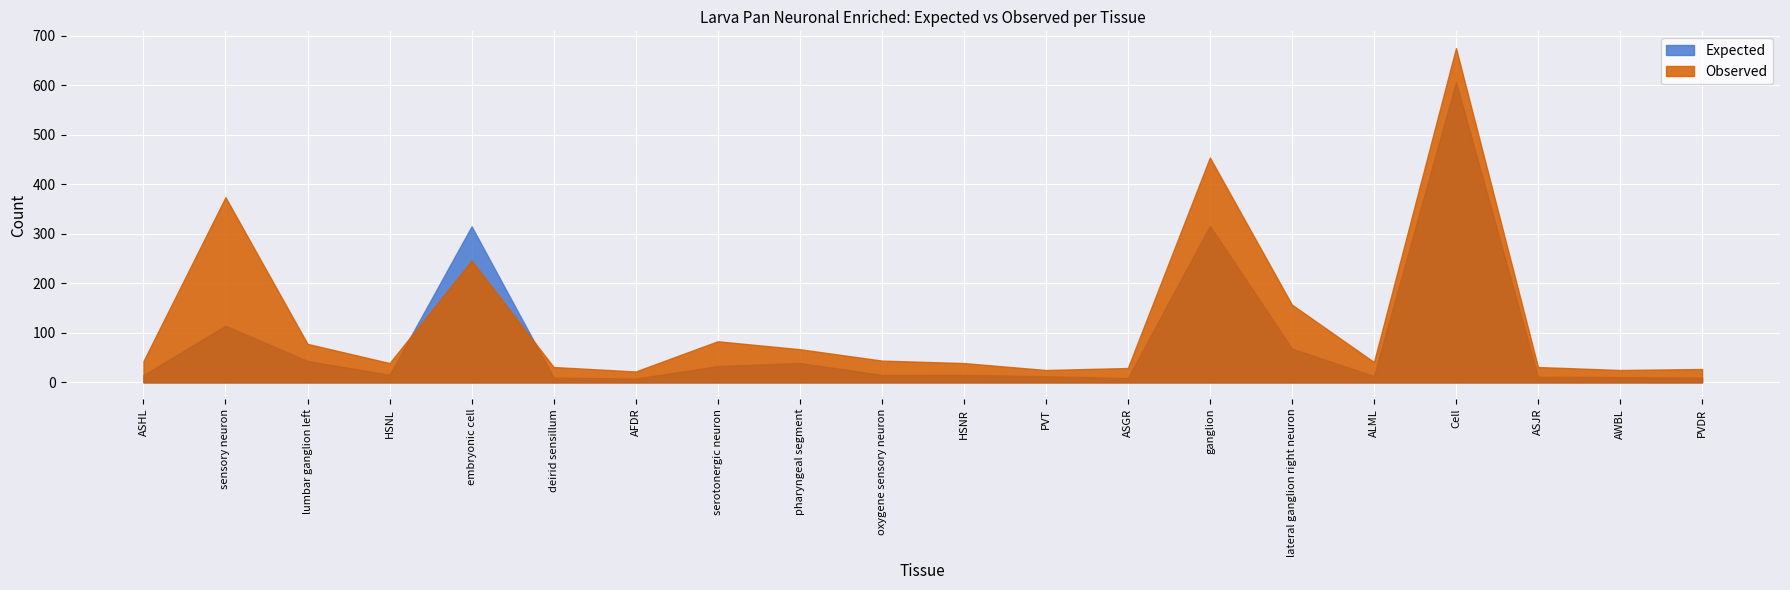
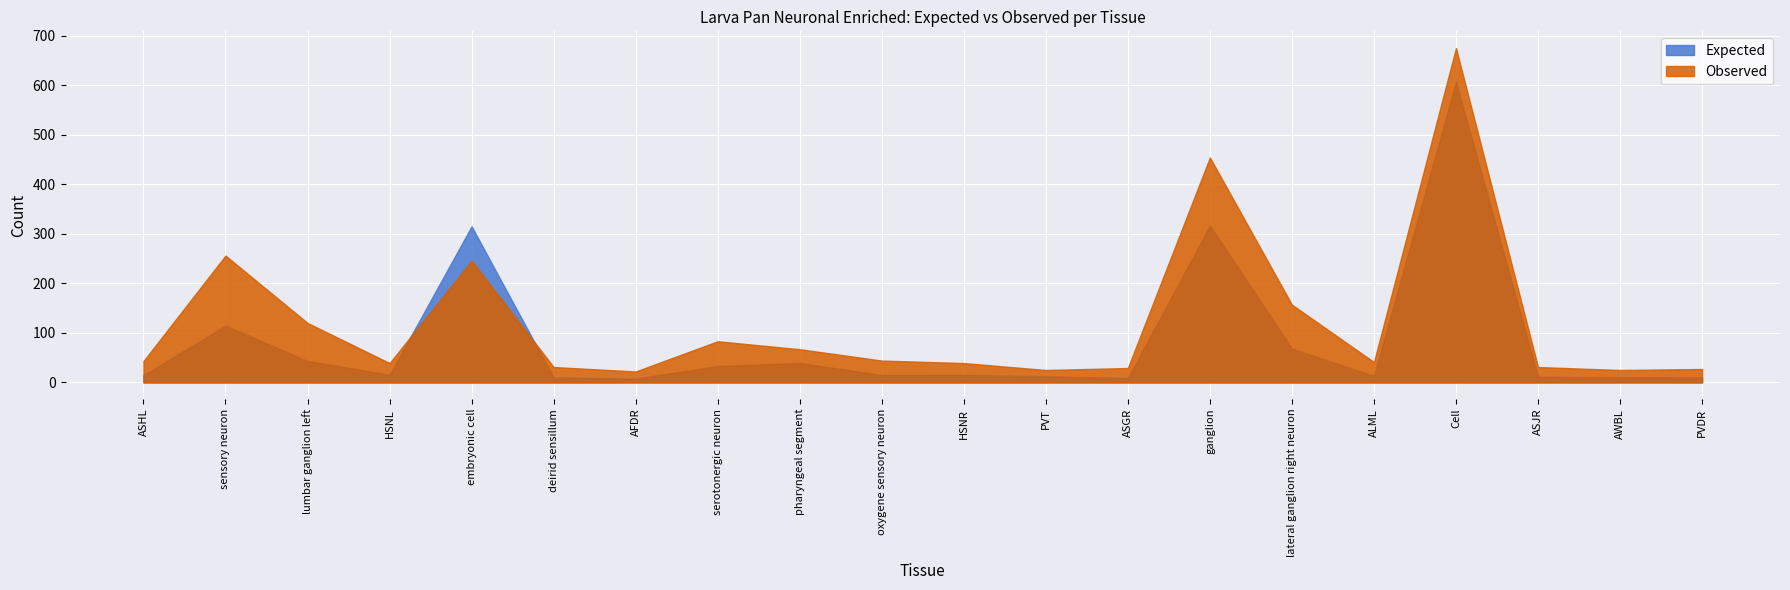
Observed, sensory neuron: 370 -> 260
Observed, lumbar ganglion left: 80 -> 120
